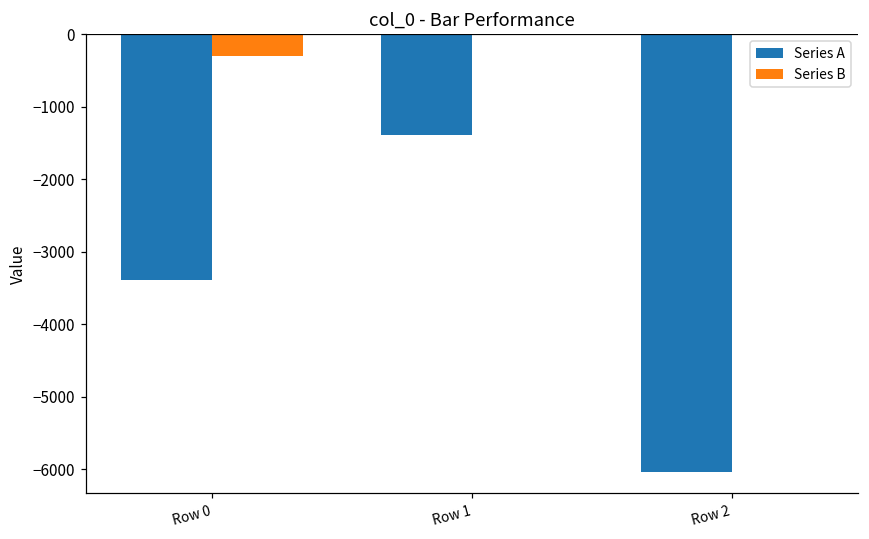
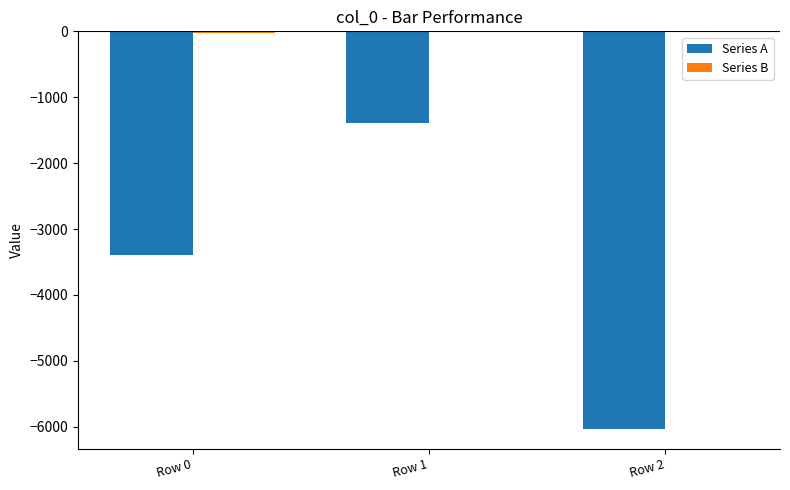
Series B, Row 0: -300 -> 0
